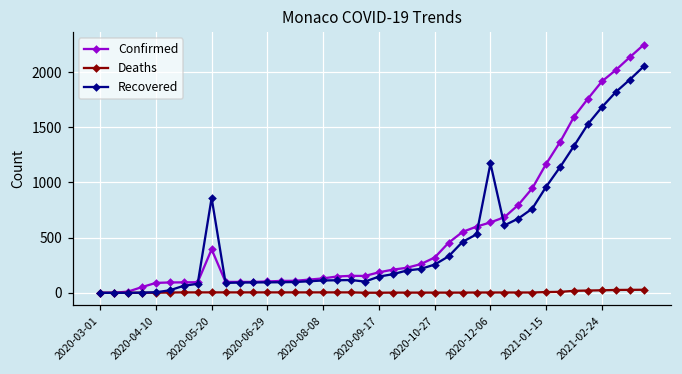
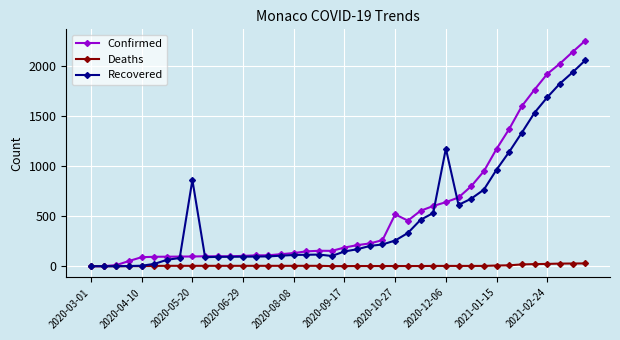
Confirmed, 2020-05-20: 390 -> 100
Confirmed, 2020-10-27: 320 -> 520
